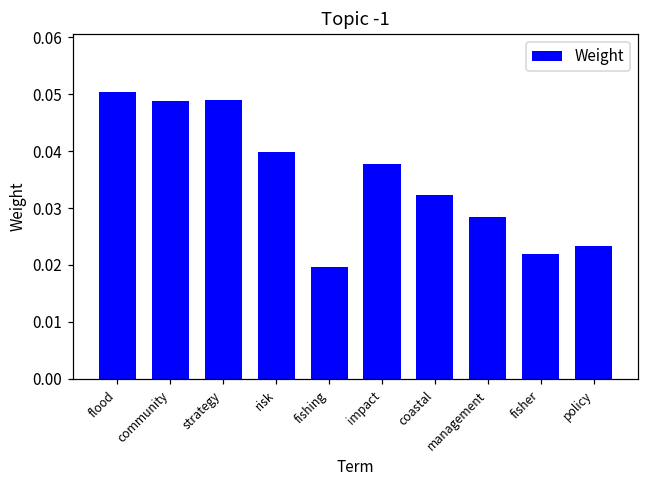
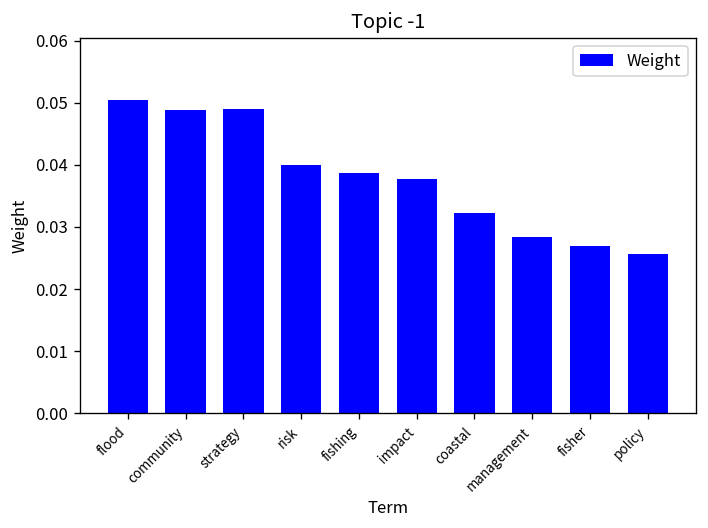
fishing: 0.020 -> 0.039
fisher: 0.022 -> 0.027
policy: 0.023 -> 0.026
